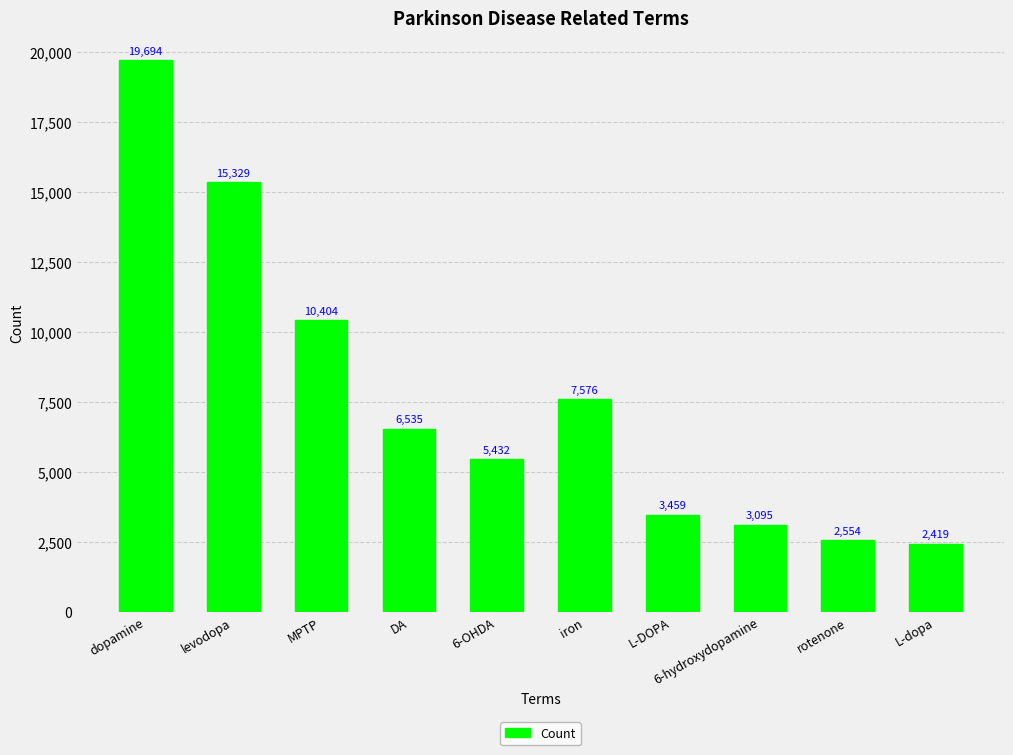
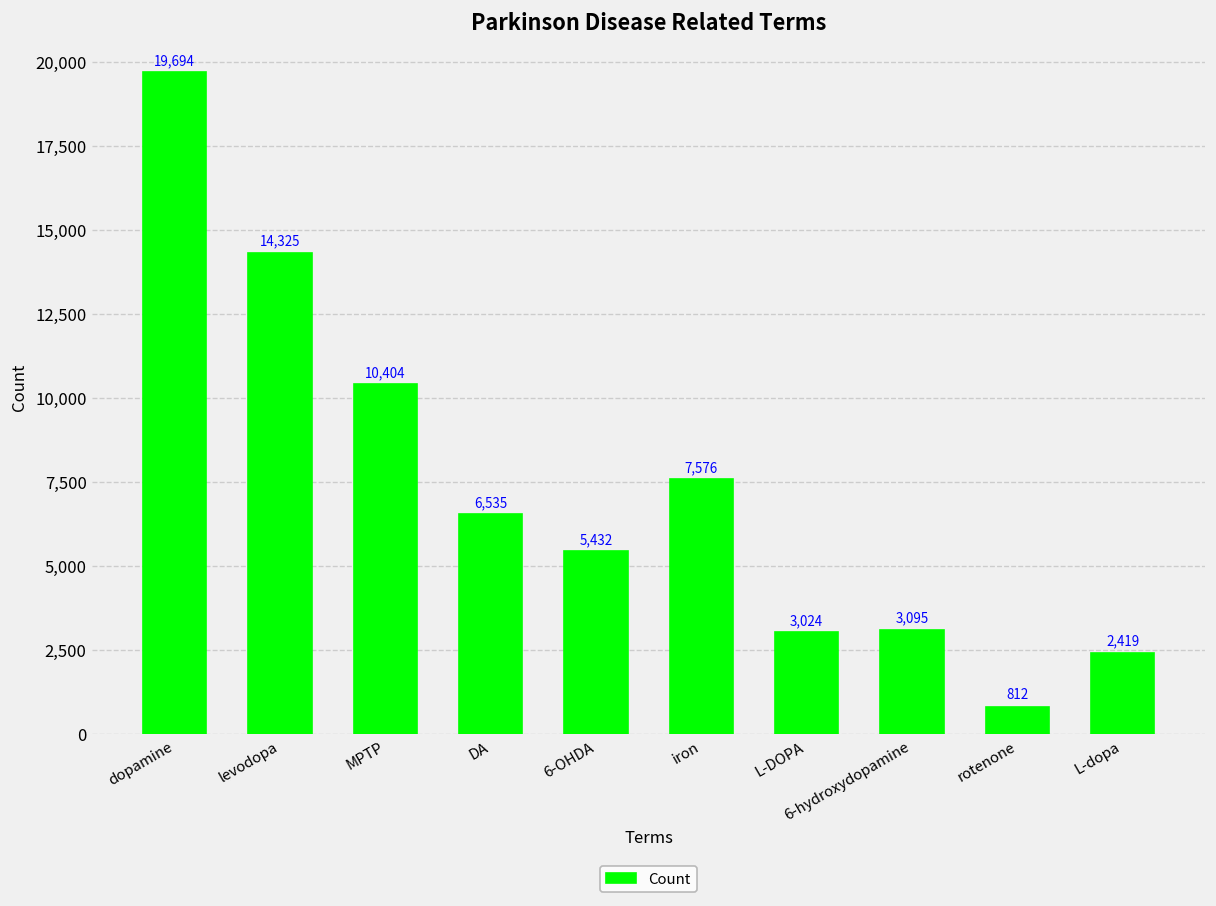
levodopa: 15,329 -> 14,325
L-DOPA: 3,459 -> 3,024
rotenone: 2,554 -> 812
